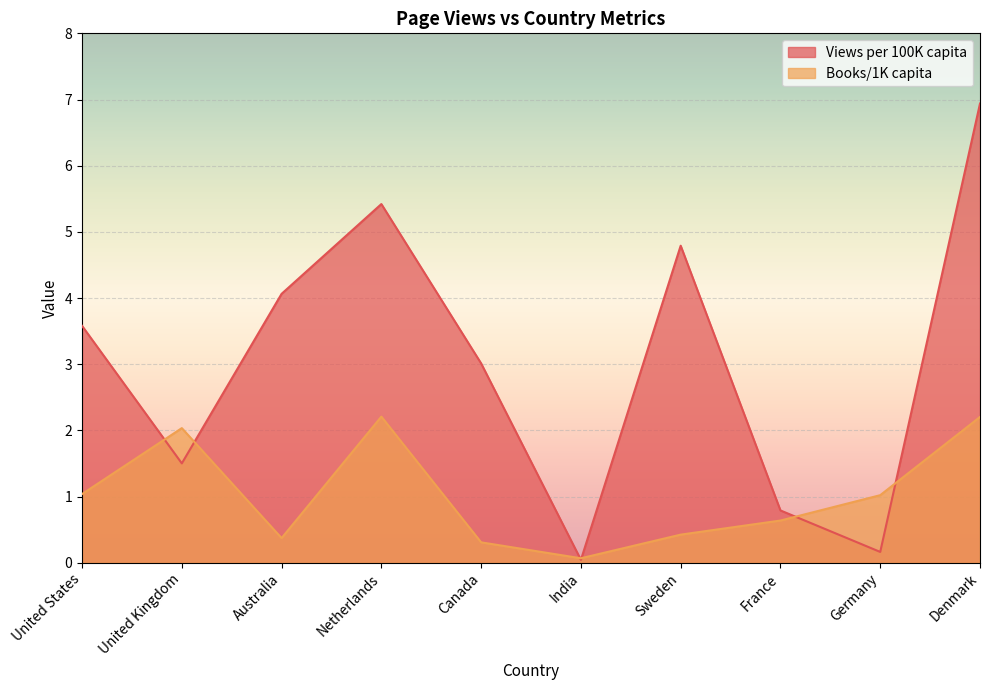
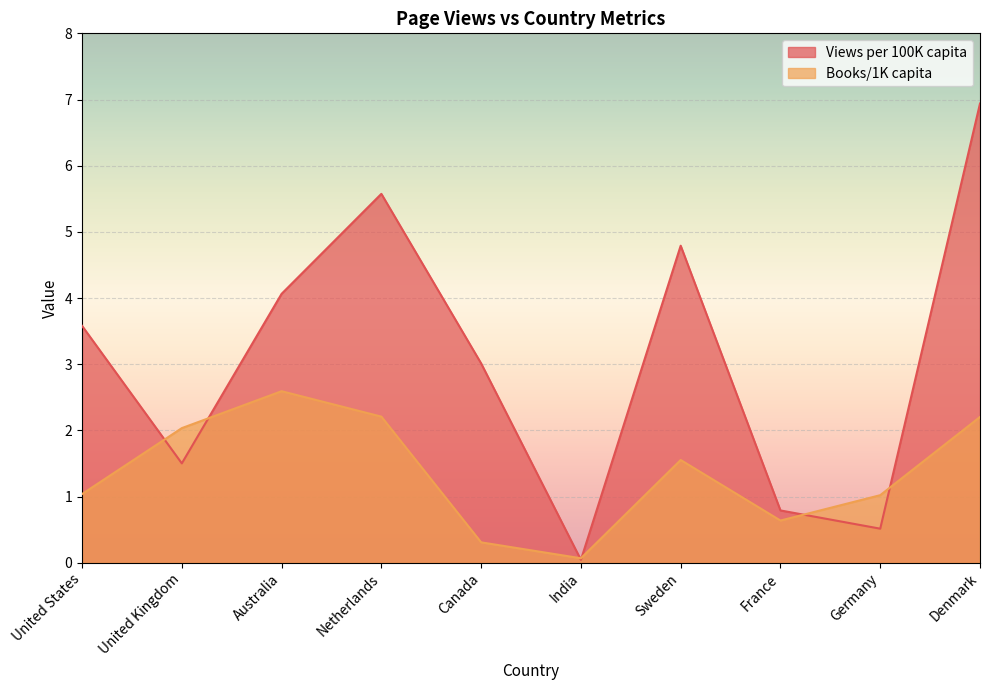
Books/1K capita, Australia: 0.4 -> 2.6
Views per 100K capita, Netherlands: 5.4 -> 5.6
Books/1K capita, Sweden: 0.4 -> 1.6
Views per 100K capita, Germany: 0.2 -> 0.5
